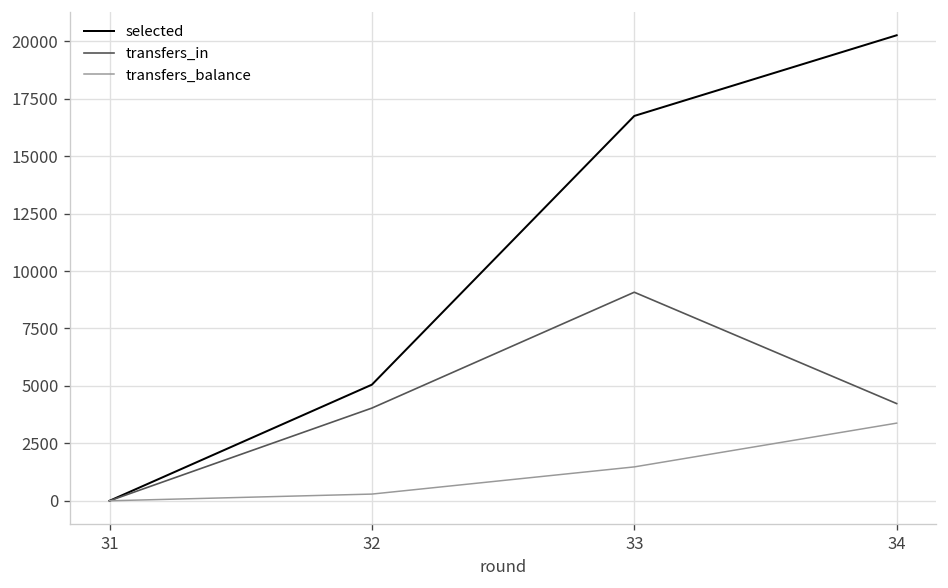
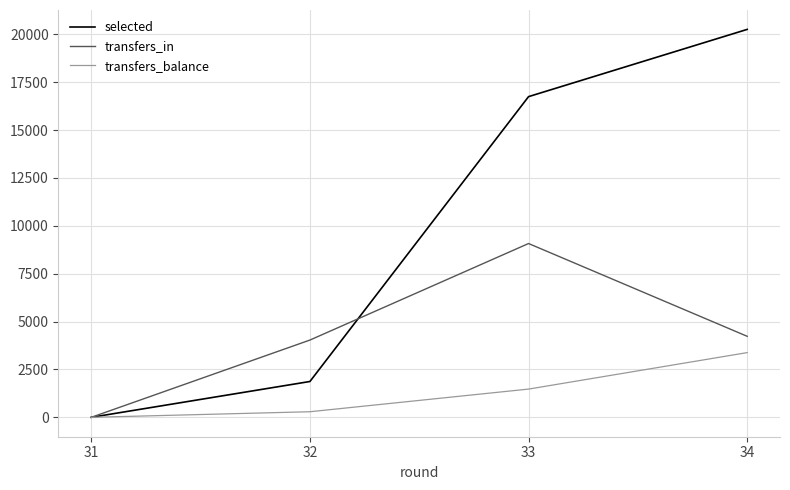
selected, 32: 5100 -> 1900
